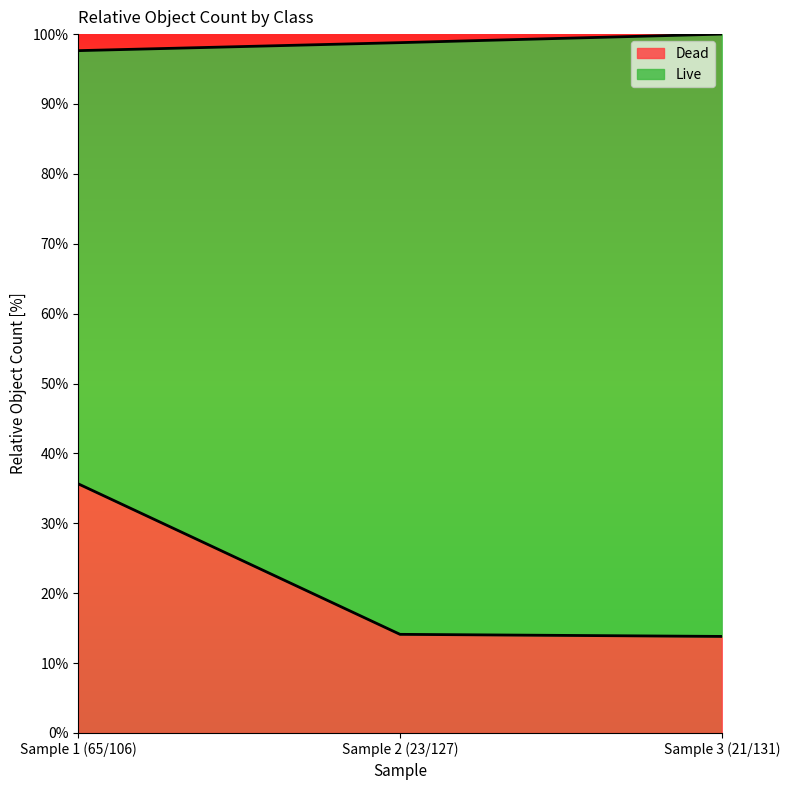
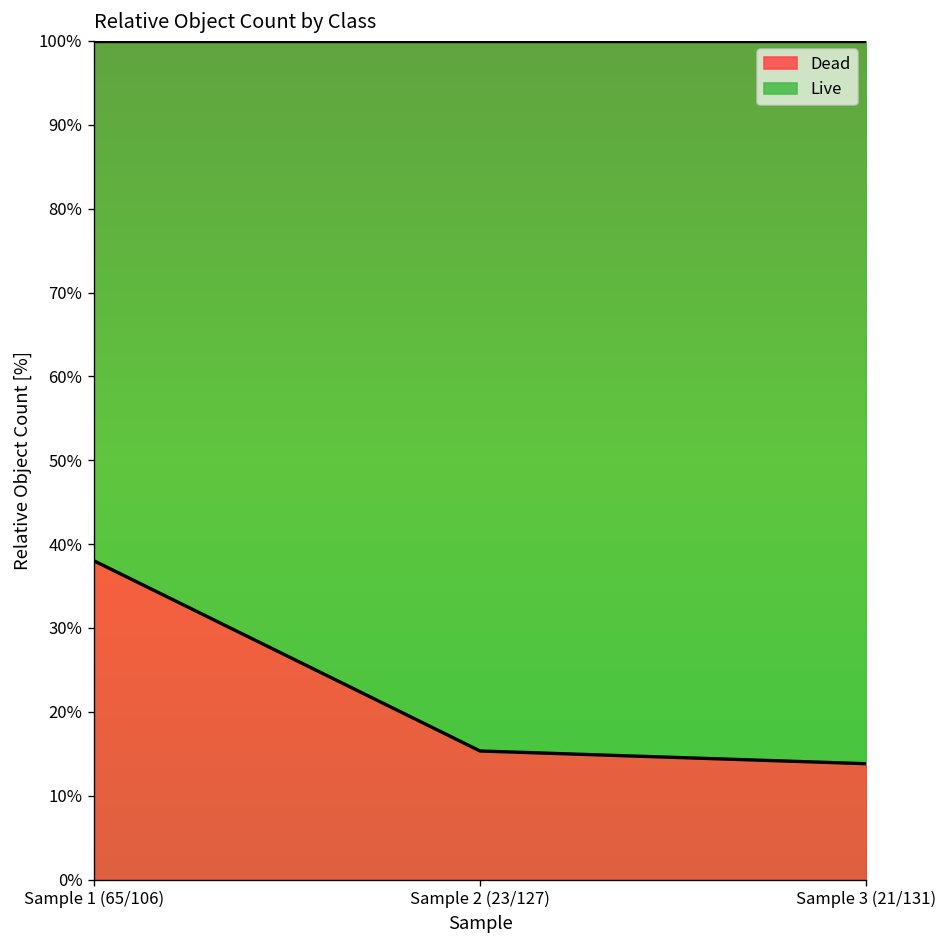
Dead, Sample 1 (65/106): 36% -> 38%
Dead, Sample 2 (23/127): 14% -> 15%
